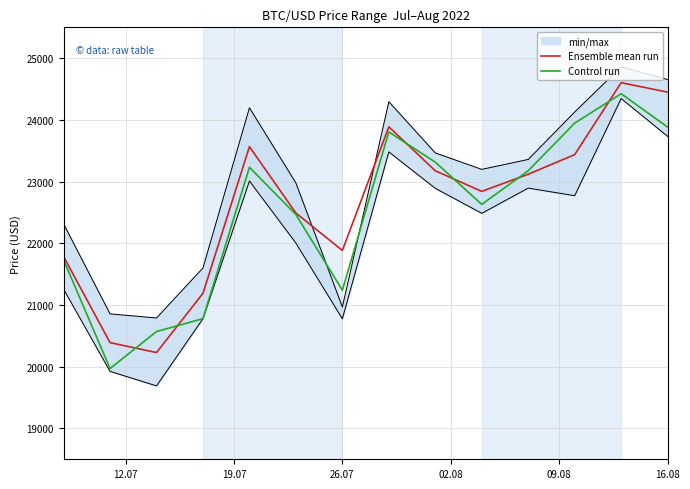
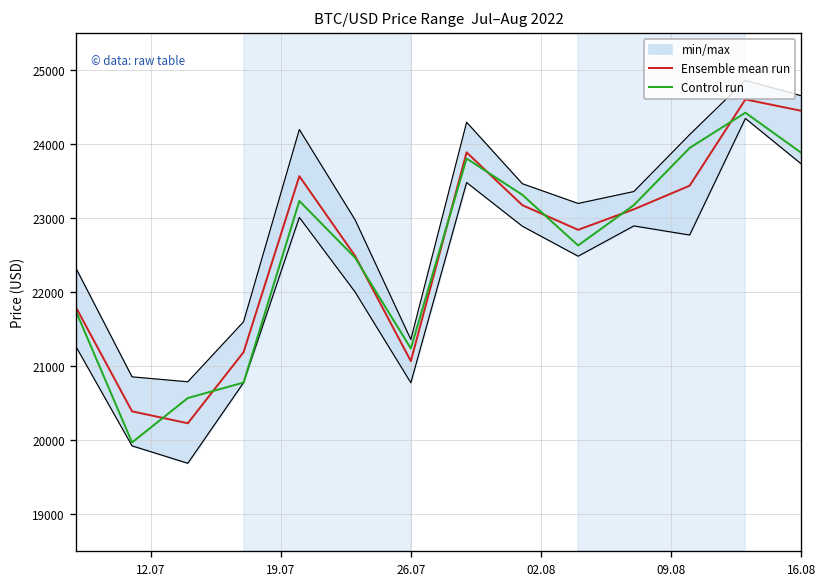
min/max, 26.07: 21000 -> 21400
Ensemble mean run, 26.07: 21900 -> 21100
